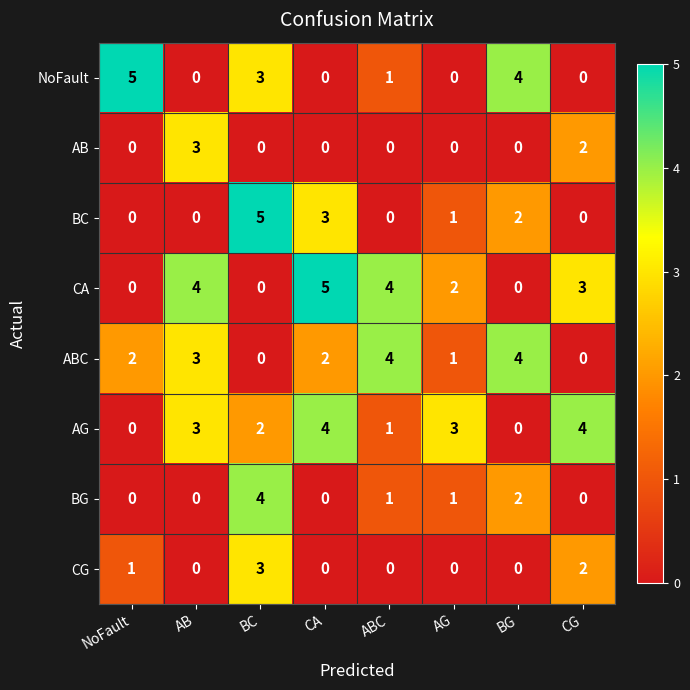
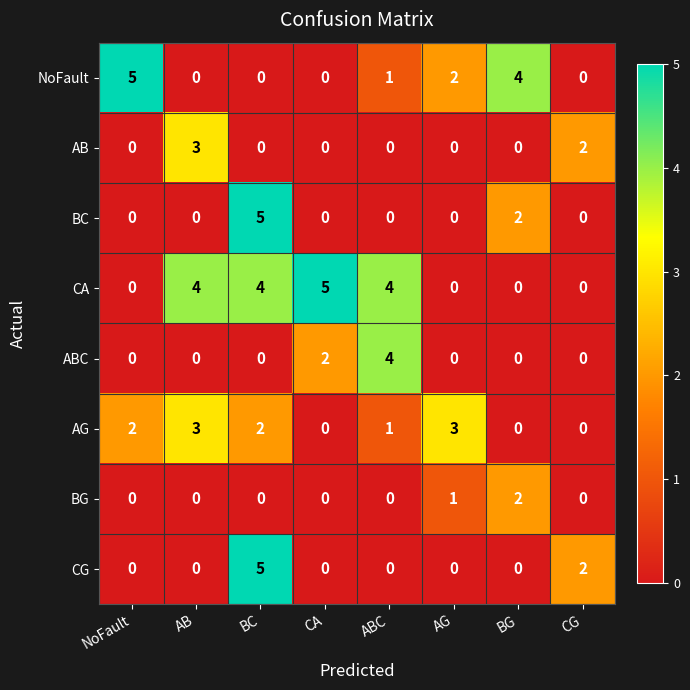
NoFault, BC: 3 -> 0
NoFault, AG: 0 -> 2
BC, CA: 3 -> 0
BC, AG: 1 -> 0
CA, BC: 0 -> 4
CA, AG: 2 -> 0
CA, CG: 3 -> 0
ABC, NoFault: 2 -> 0
ABC, AB: 3 -> 0
ABC, AG: 1 -> 0
ABC, BG: 4 -> 0
AG, NoFault: 0 -> 2
AG, CA: 4 -> 0
AG, CG: 4 -> 0
BG, BC: 4 -> 0
BG, ABC: 1 -> 0
CG, NoFault: 1 -> 0
CG, BC: 3 -> 5
